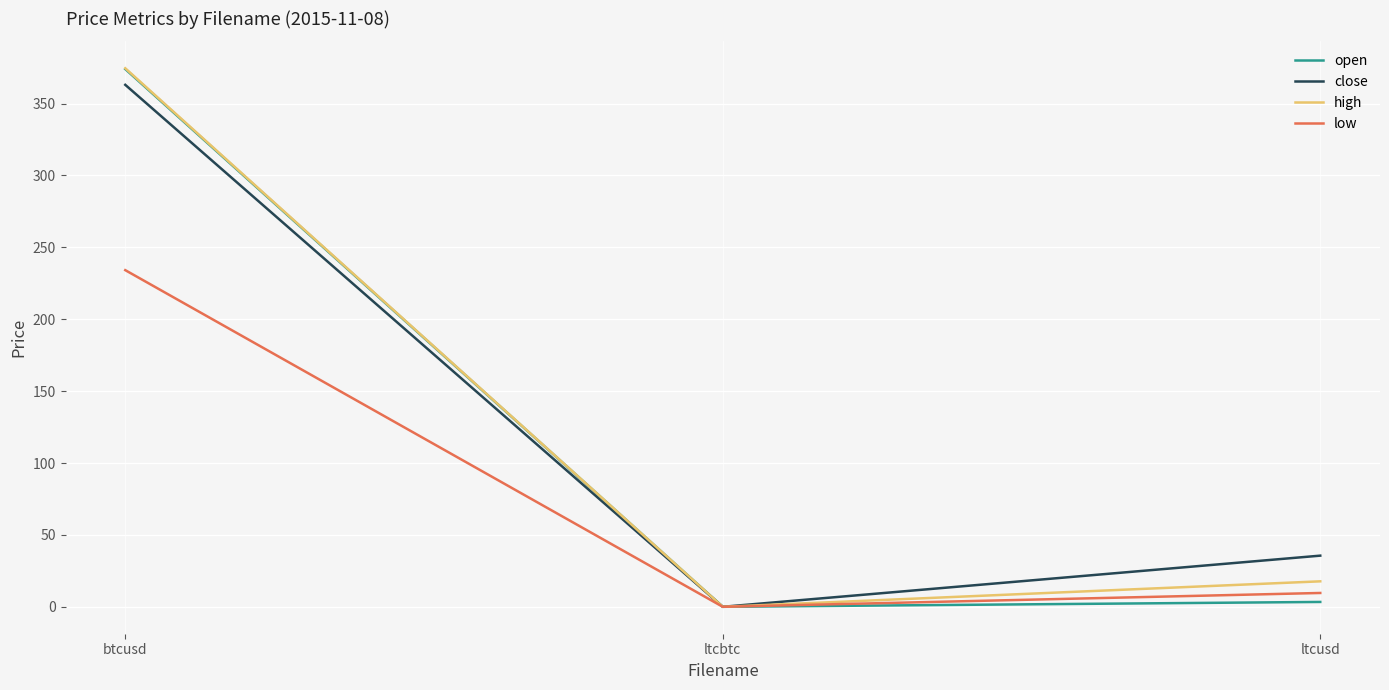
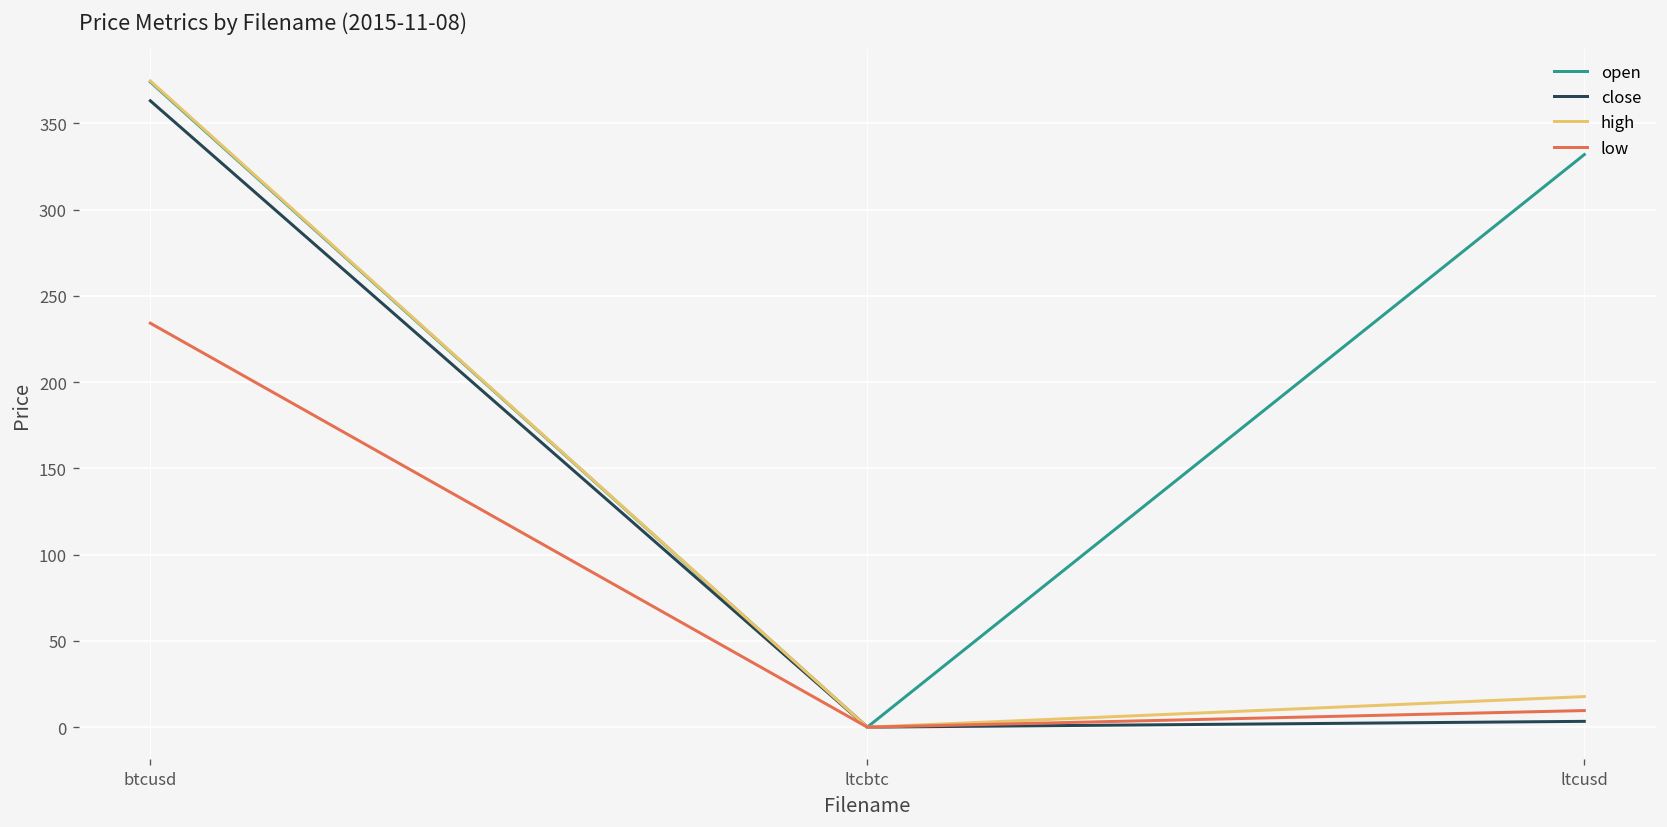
open, ltcusd: 3 -> 332
close, ltcusd: 36 -> 3
